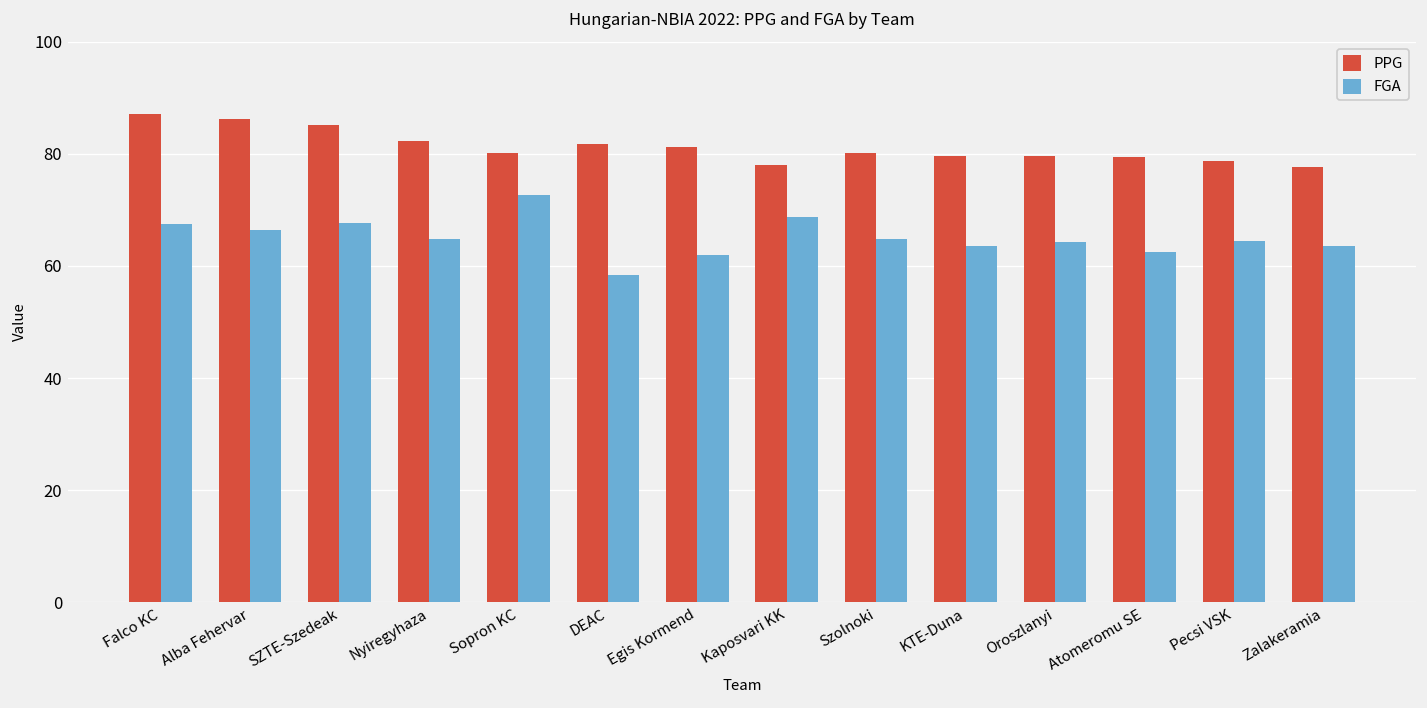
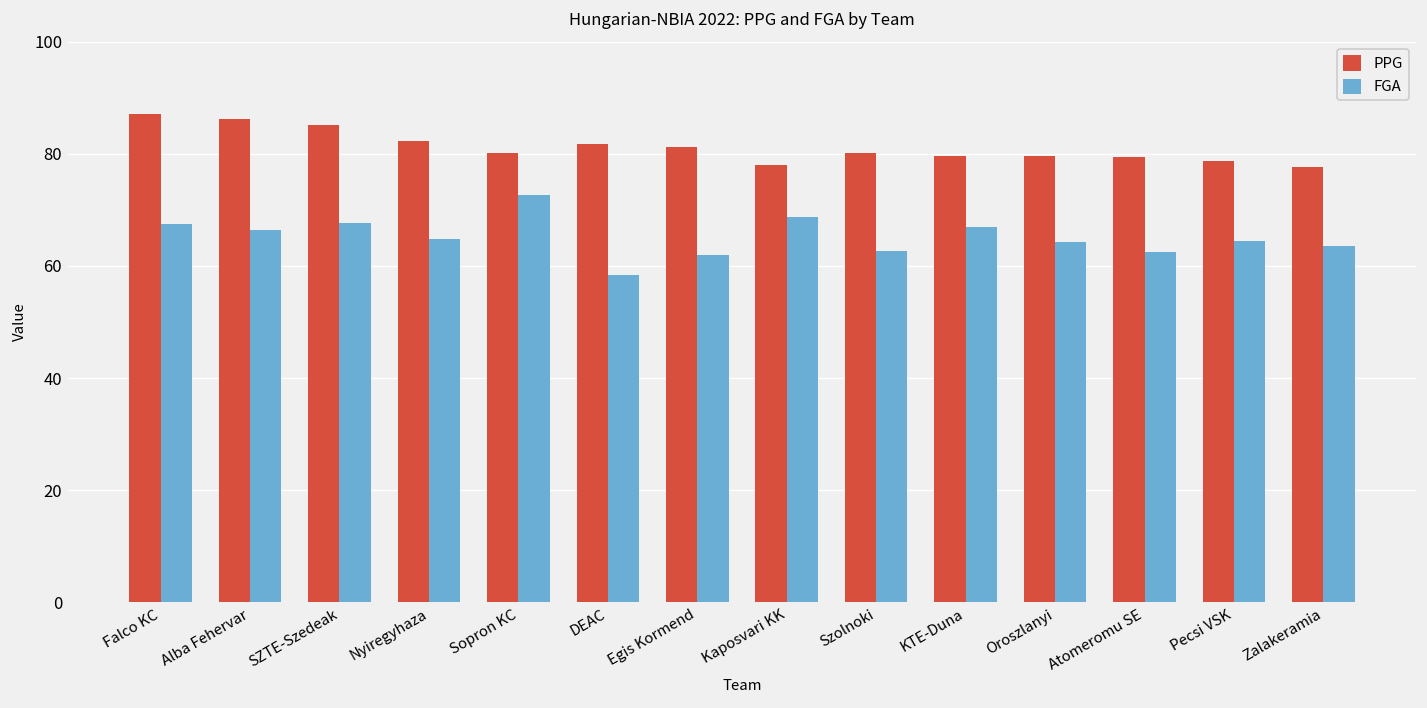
FGA, Szolnoki: 65 -> 63
FGA, KTE-Duna: 64 -> 67
